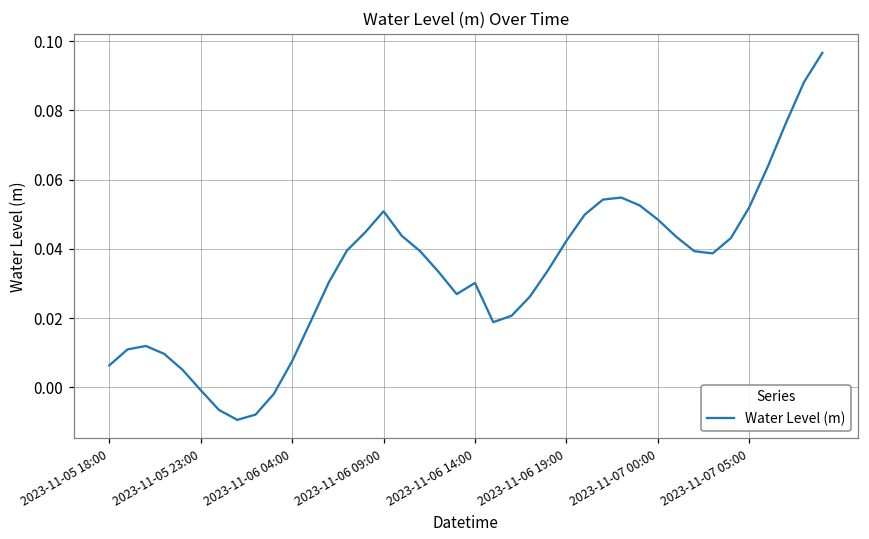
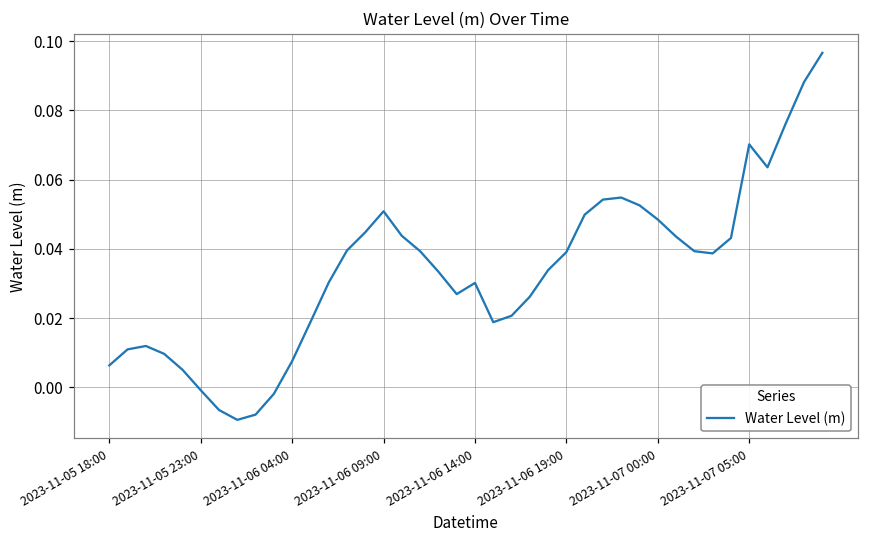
2023-11-06 19:00: 0.042 -> 0.039
2023-11-07 05:00: 0.052 -> 0.070
